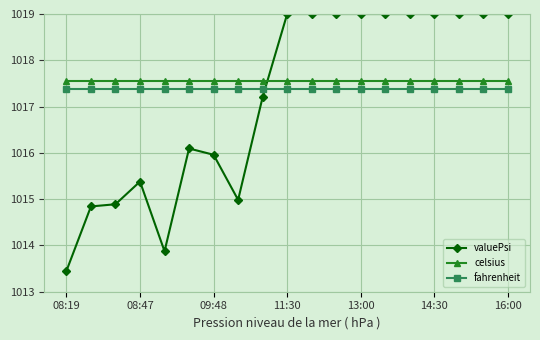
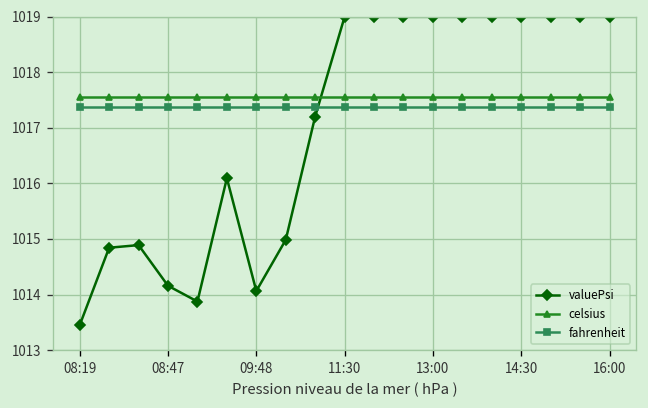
valuePsi, 08:47: 1015.4 -> 1014.2
valuePsi, 09:48: 1016.0 -> 1014.1
